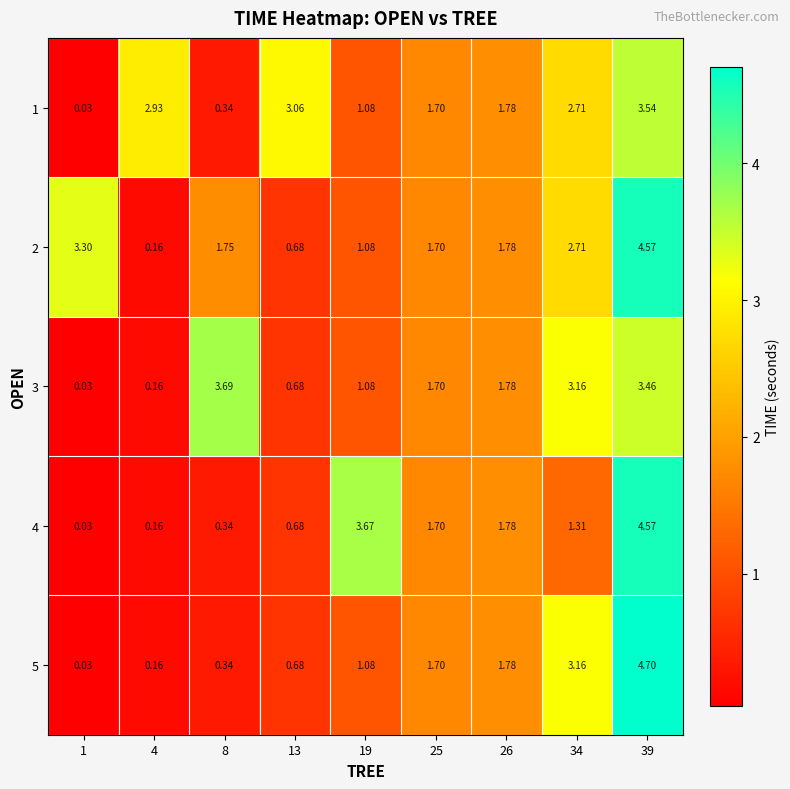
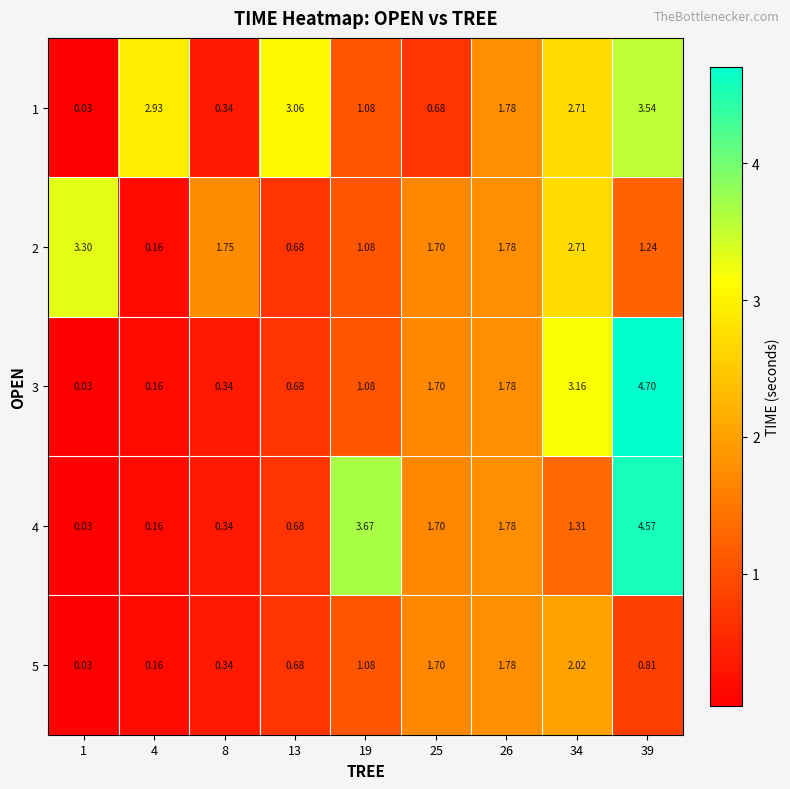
1, 25: 1.70 -> 0.68
2, 39: 4.57 -> 1.24
3, 8: 3.69 -> 0.34
3, 39: 3.46 -> 4.70
5, 34: 3.16 -> 2.02
5, 39: 4.70 -> 0.81
